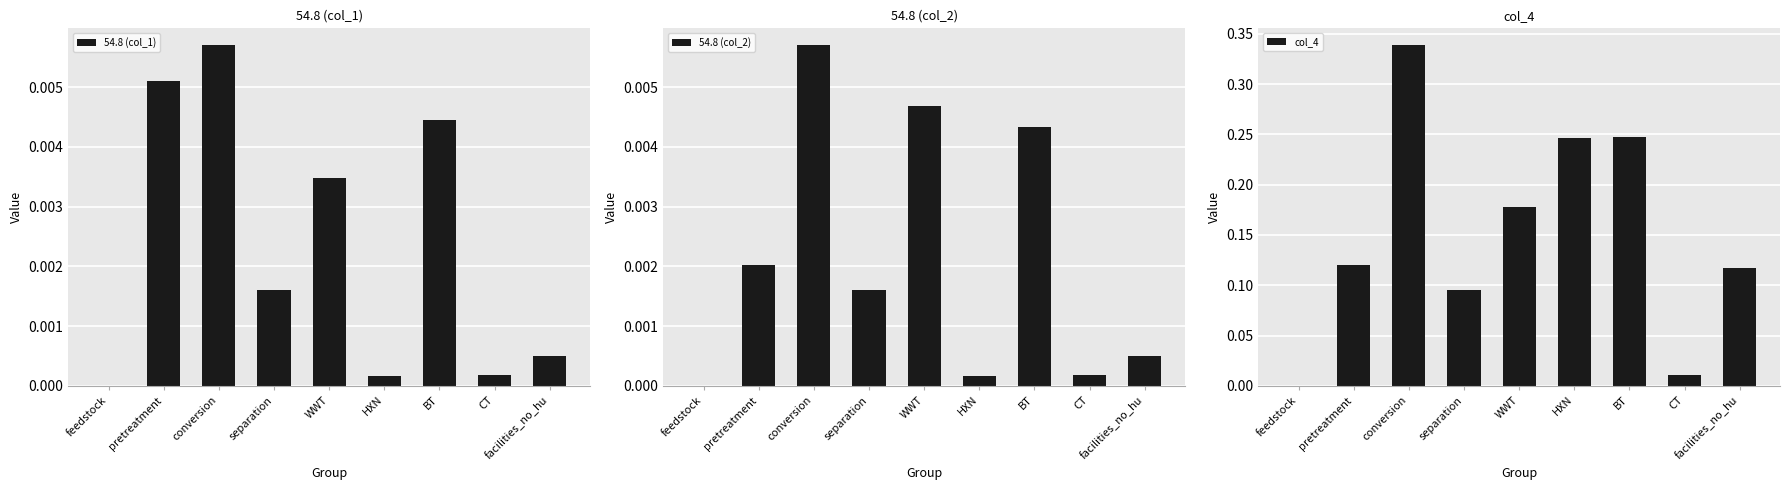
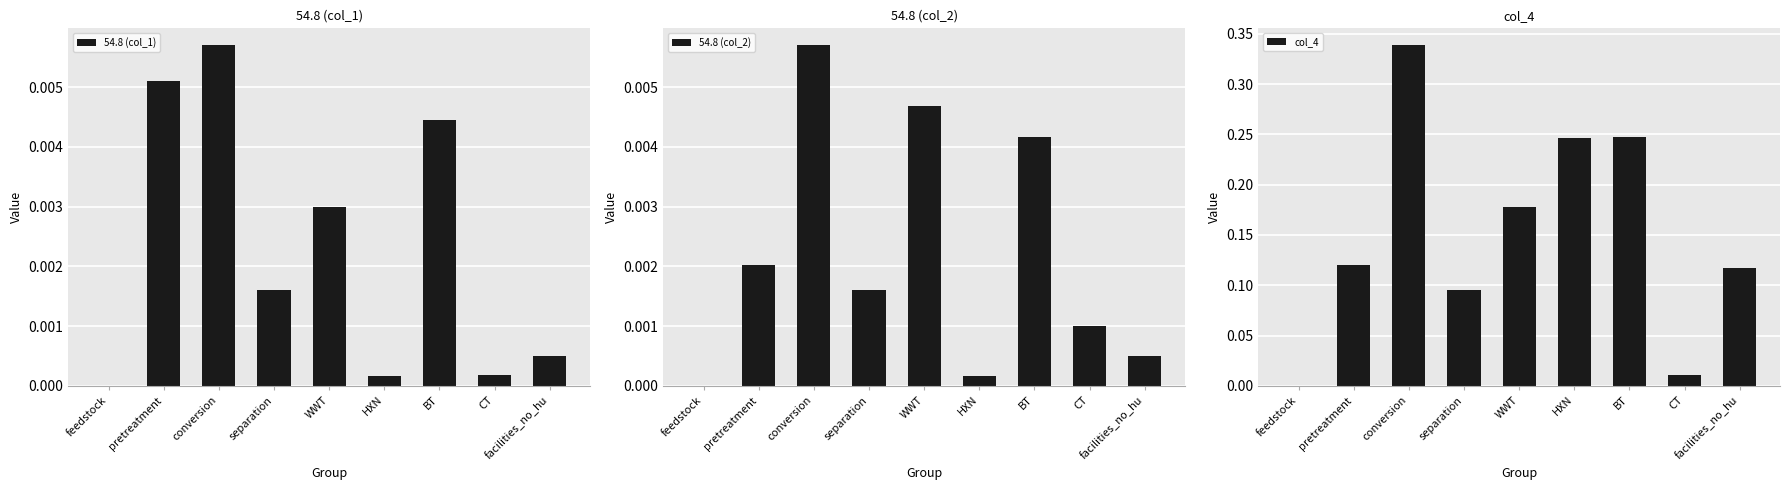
54.8 (col_1), WWT: 0.0035 -> 0.0030
54.8 (col_2), BT: 0.0043 -> 0.0042
54.8 (col_2), CT: 0.0002 -> 0.0010
